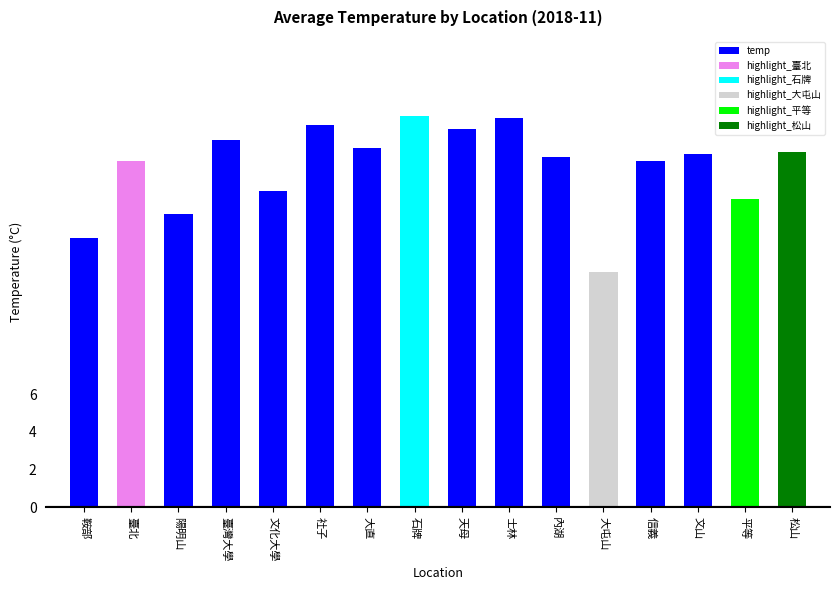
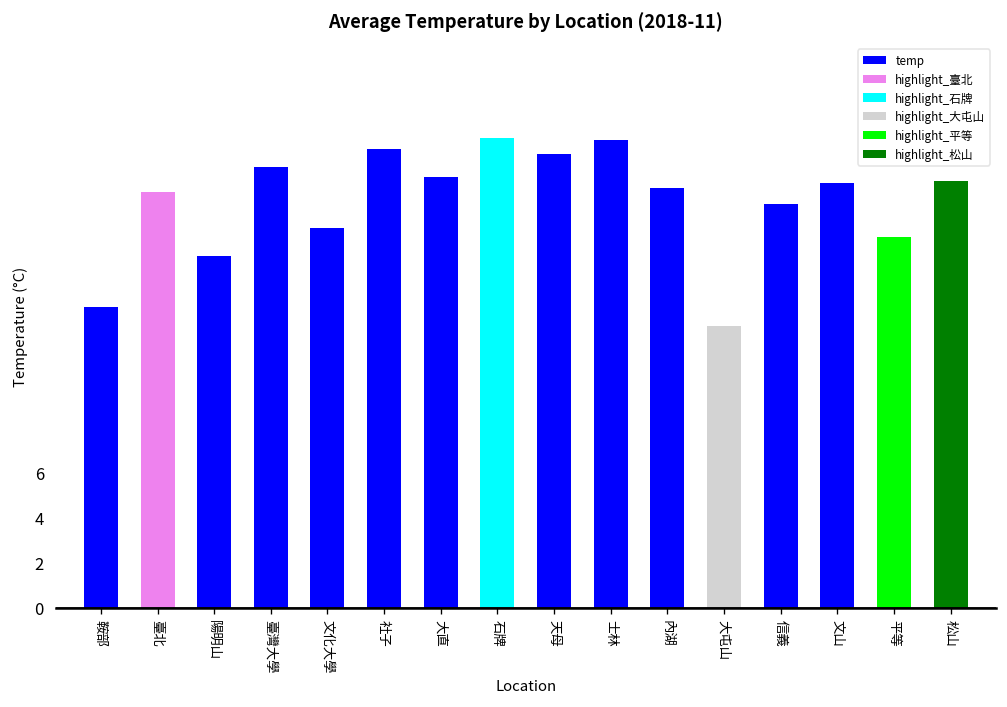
temp, 鞍部: 14.3 -> 13.3
temp, 信義: 18.4 -> 17.9
